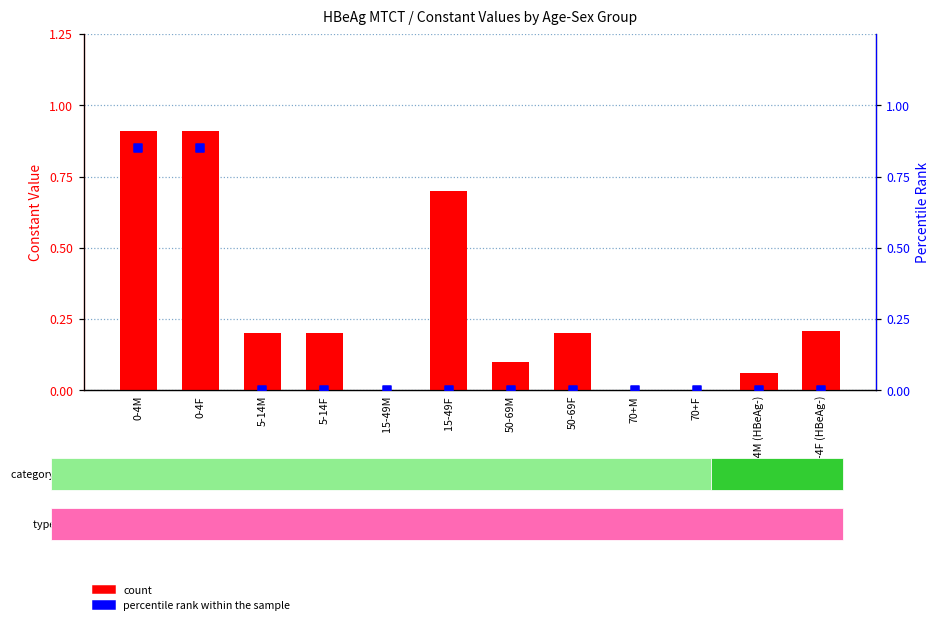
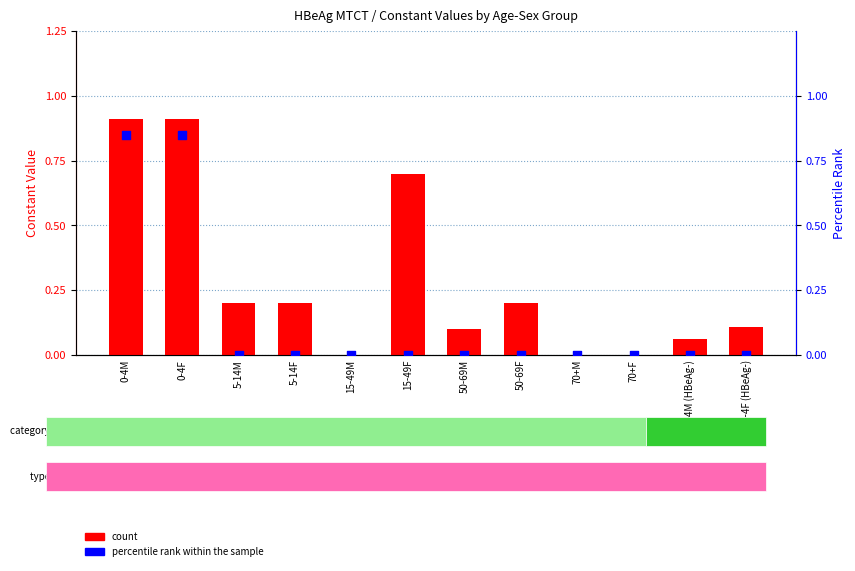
count, 0-4F (HBeAg-): 0.21 -> 0.11
